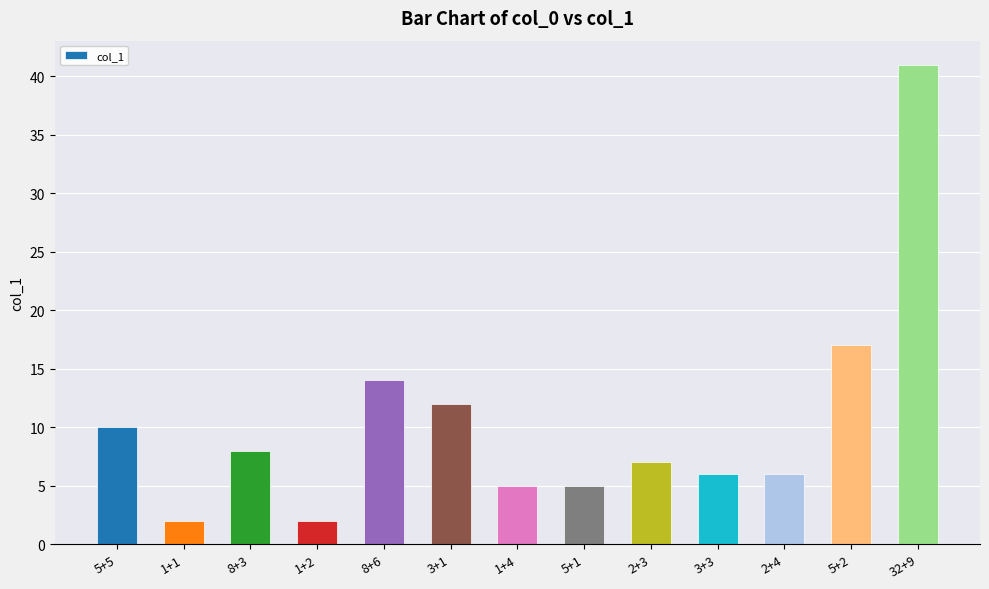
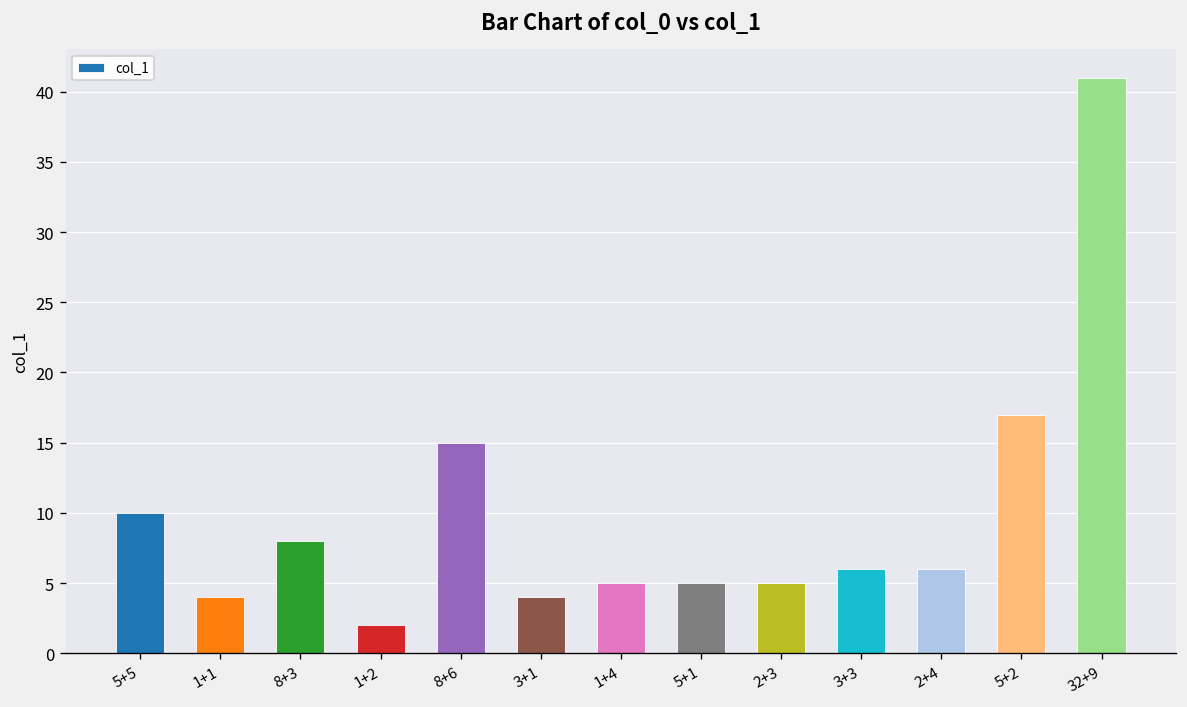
1+1: 2 -> 4
8+6: 14 -> 15
3+1: 12 -> 4
2+3: 7 -> 5
